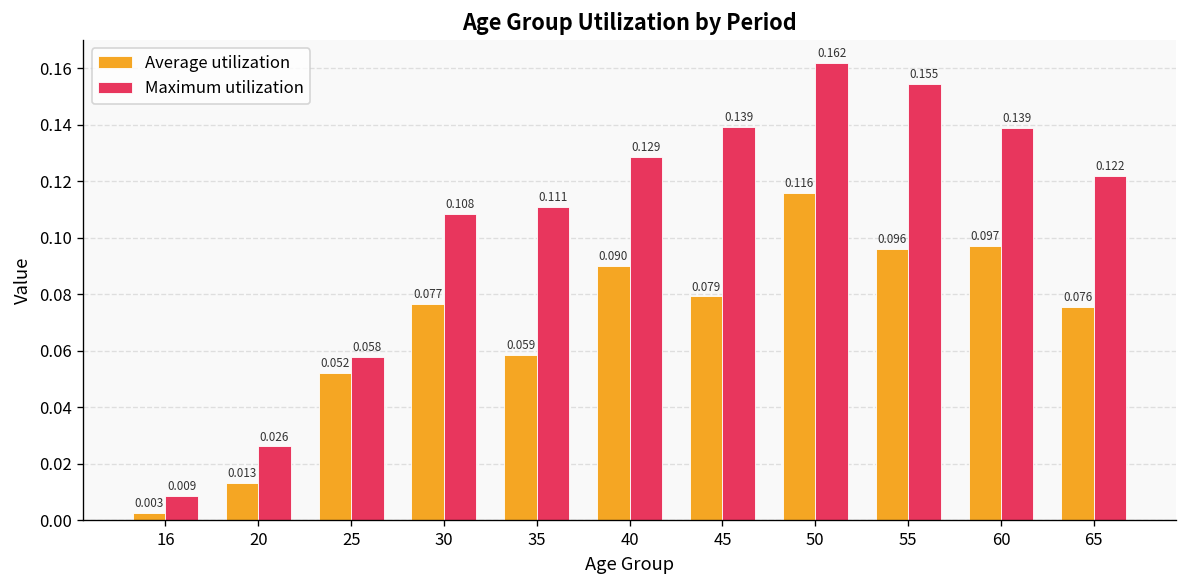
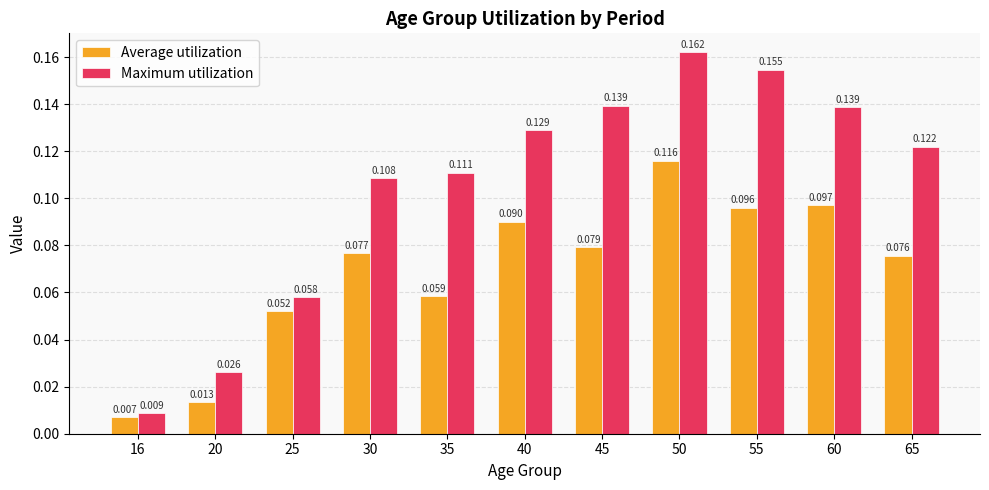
Average utilization, 16: 0.003 -> 0.007
